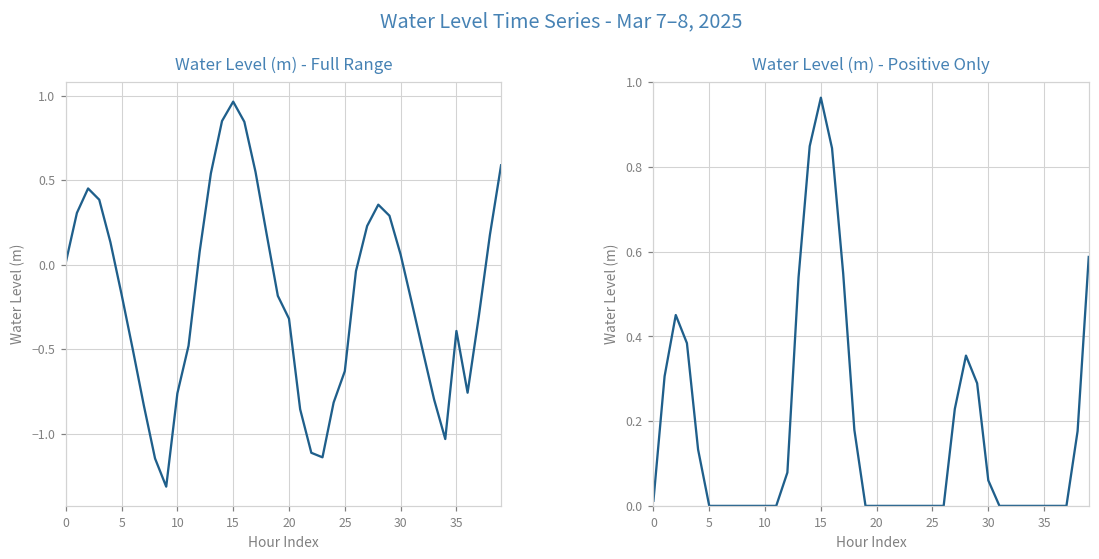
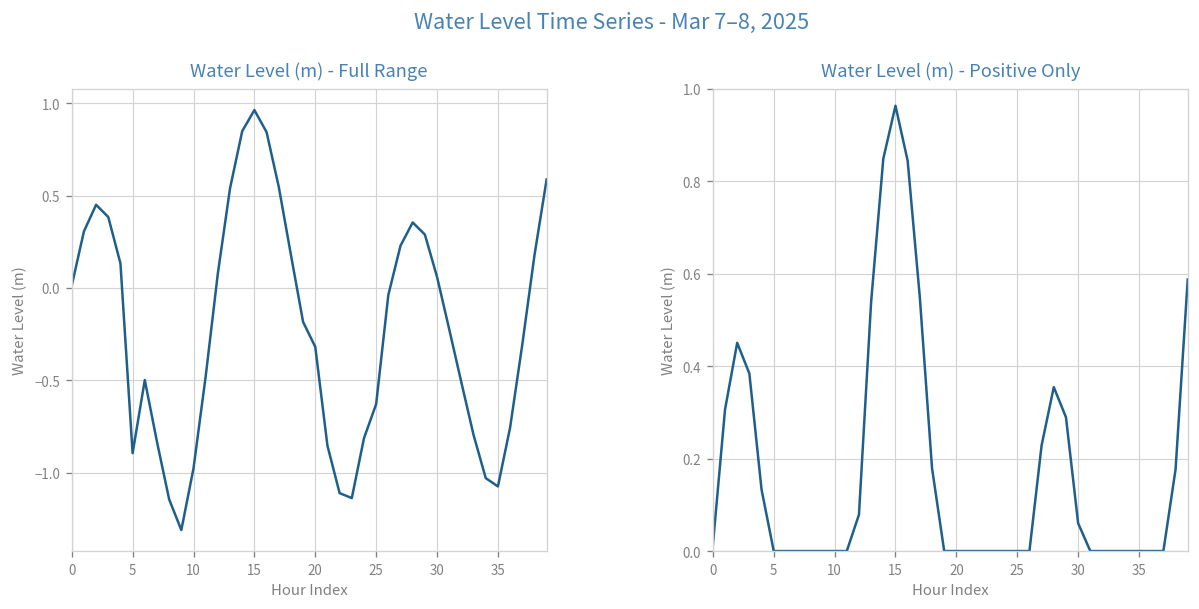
Water Level (m) - Full Range, 5: -0.18 -> -0.89
Water Level (m) - Full Range, 10: -0.76 -> -0.98
Water Level (m) - Full Range, 35: -0.39 -> -1.08
